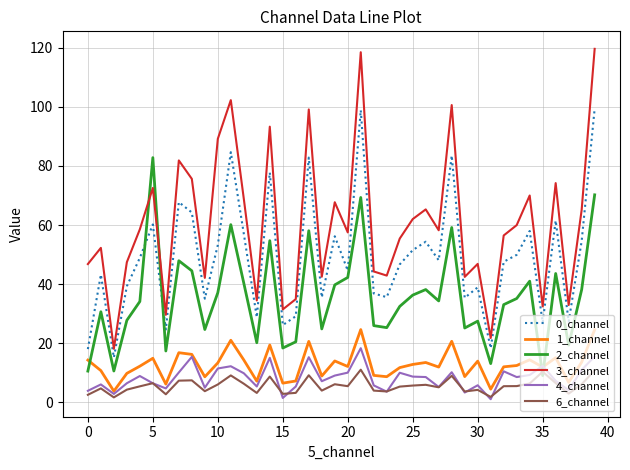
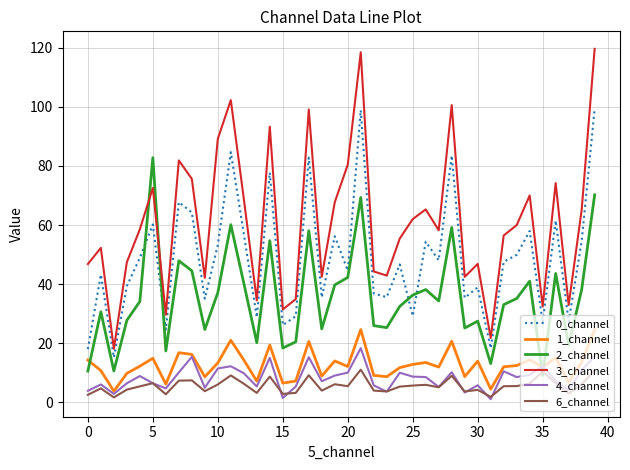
3_channel, 20: 58 -> 80
0_channel, 25: 52 -> 29
